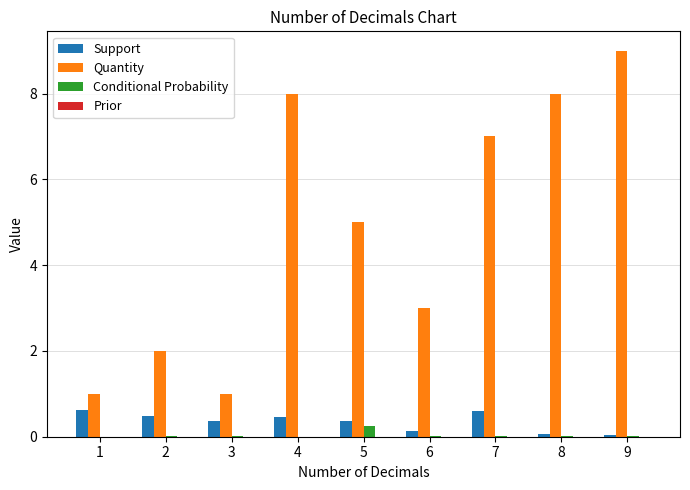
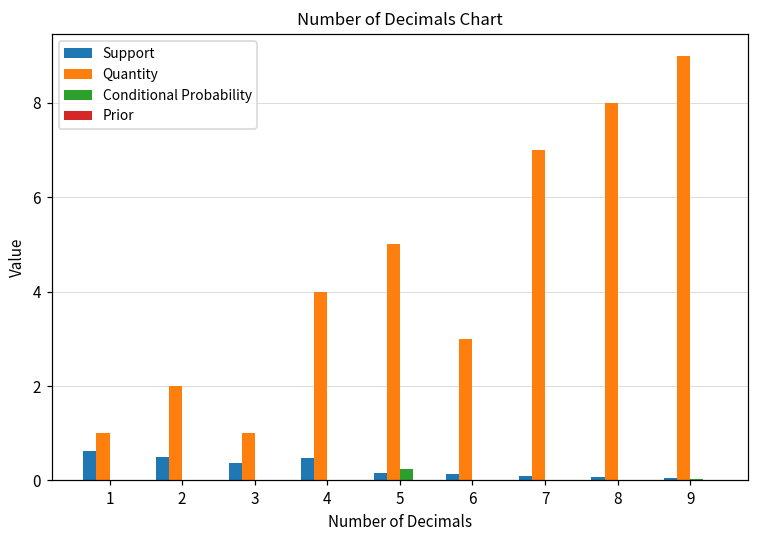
Quantity, 4: 8 -> 4
Support, 5: 0.4 -> 0.2
Support, 7: 0.6 -> 0.1
